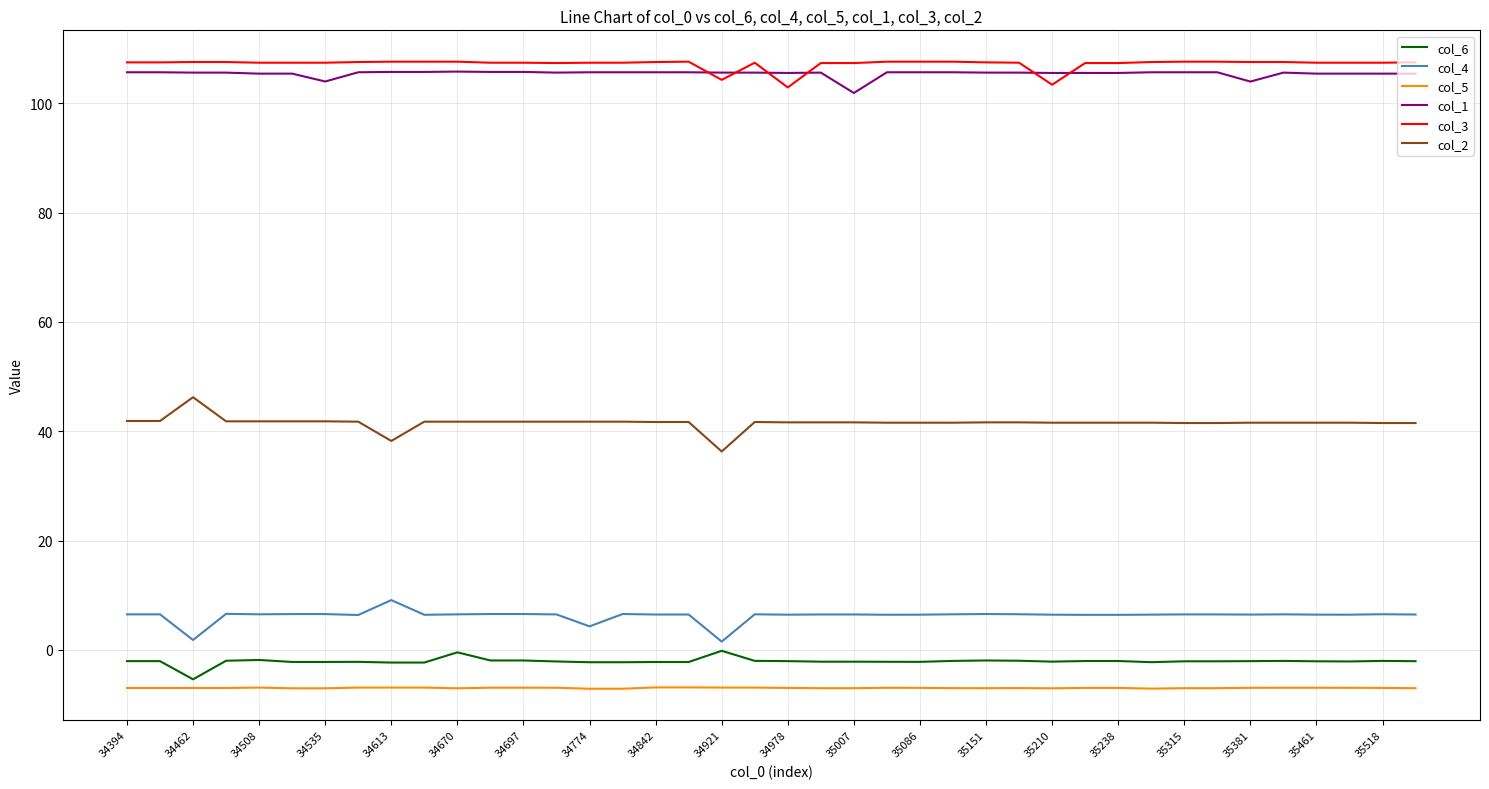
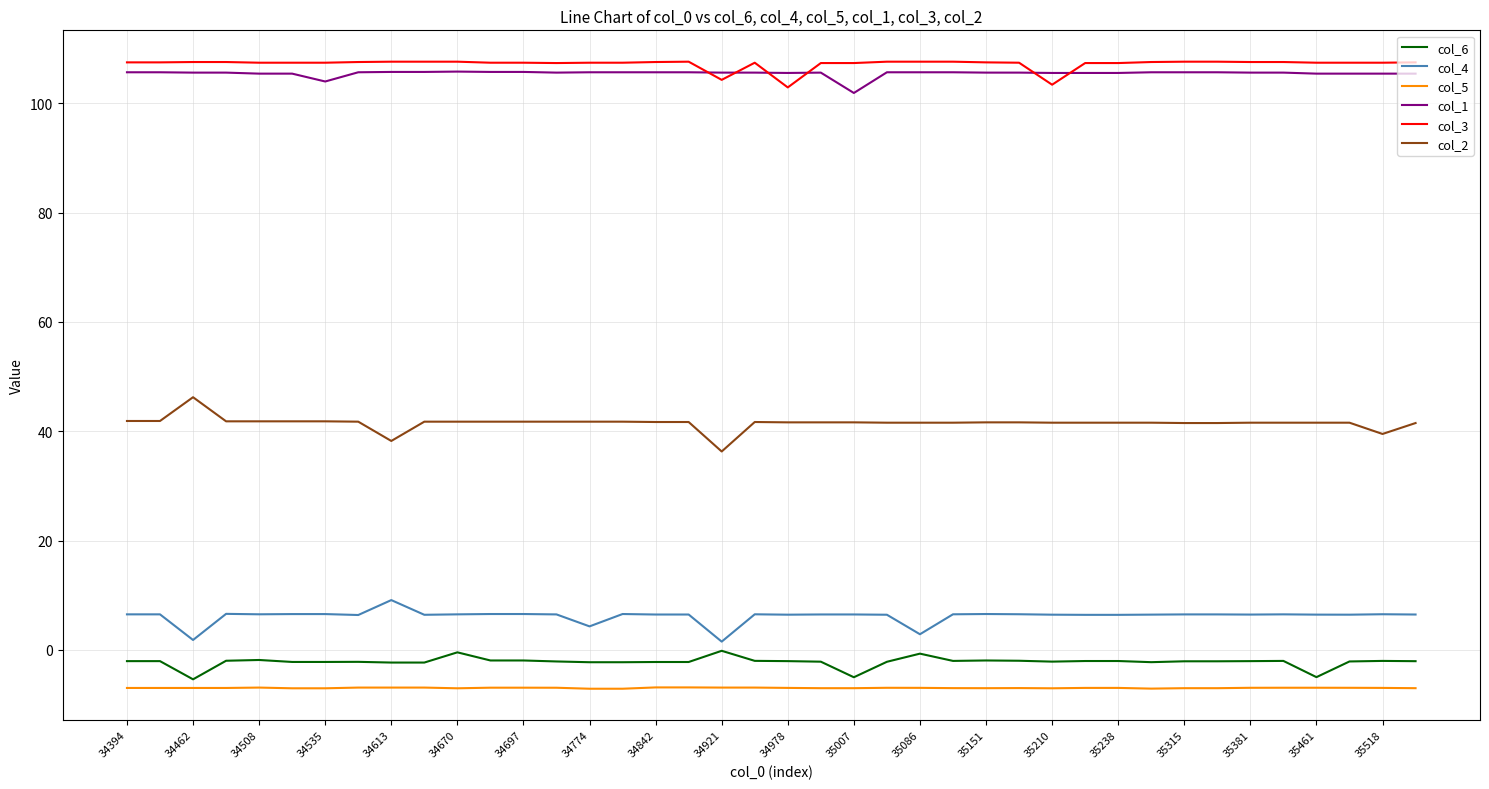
col_6, 35007: -2 -> -5
col_6, 35086: -2 -> -1
col_4, 35086: 6 -> 3
col_1, 35381: 104 -> 106
col_6, 35461: -2 -> -5
col_2, 35518: 42 -> 40
